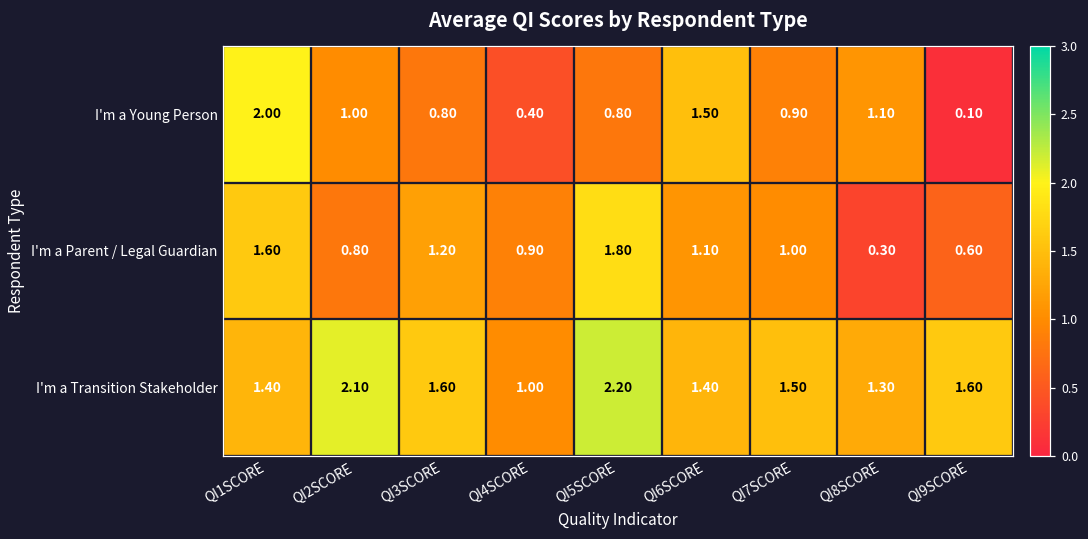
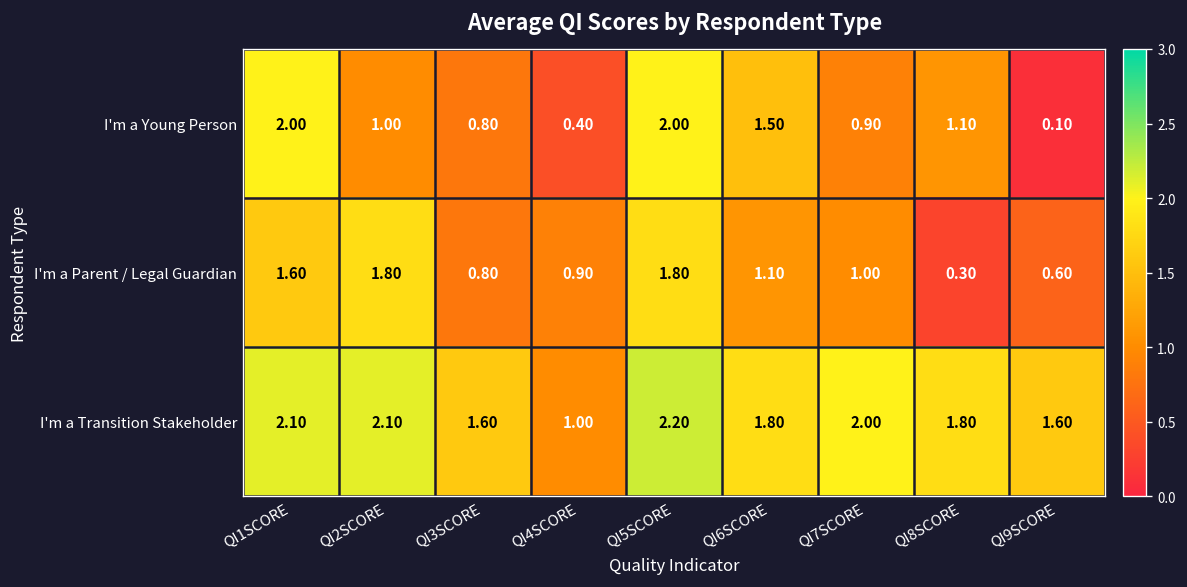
I'm a Young Person, QI5SCORE: 0.80 -> 2.00
I'm a Parent / Legal Guardian, QI2SCORE: 0.80 -> 1.80
I'm a Parent / Legal Guardian, QI3SCORE: 1.20 -> 0.80
I'm a Transition Stakeholder, QI1SCORE: 1.40 -> 2.10
I'm a Transition Stakeholder, QI6SCORE: 1.40 -> 1.80
I'm a Transition Stakeholder, QI7SCORE: 1.50 -> 2.00
I'm a Transition Stakeholder, QI8SCORE: 1.30 -> 1.80
